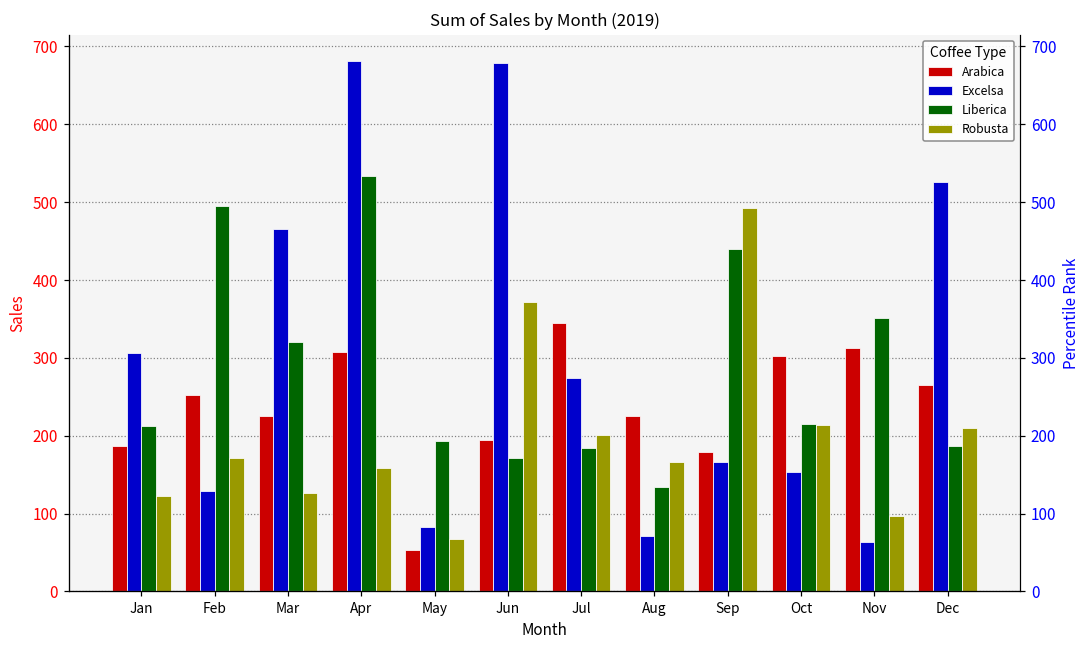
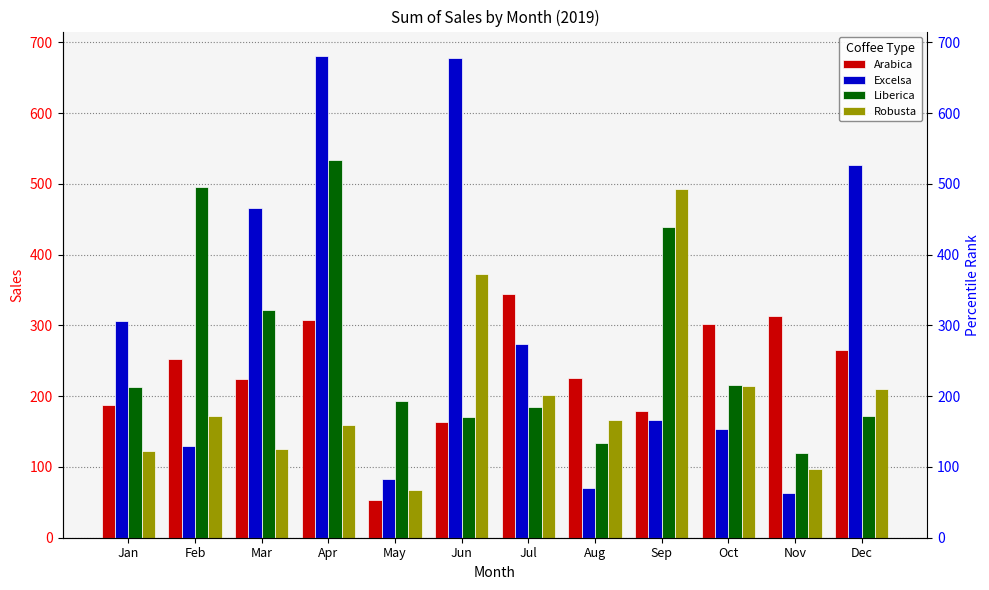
Arabica, Jun: 200 -> 160
Liberica, Nov: 350 -> 120
Liberica, Dec: 190 -> 170
